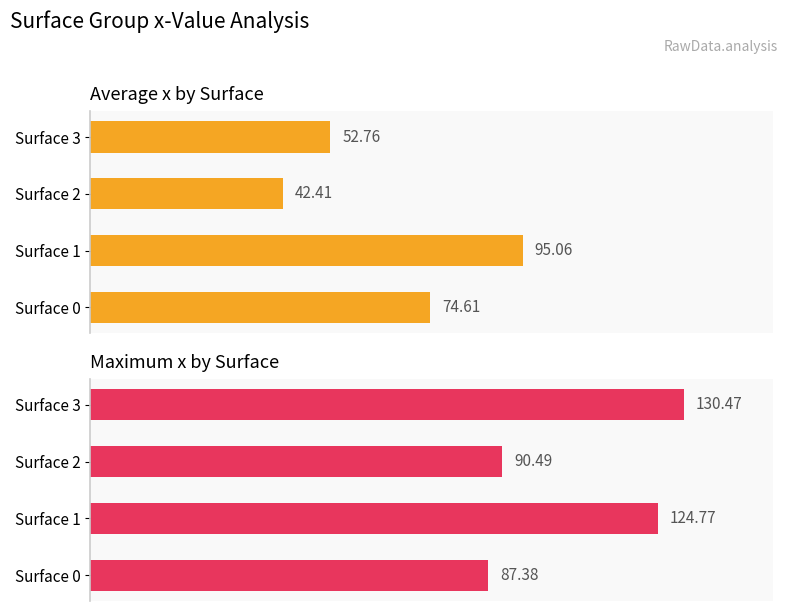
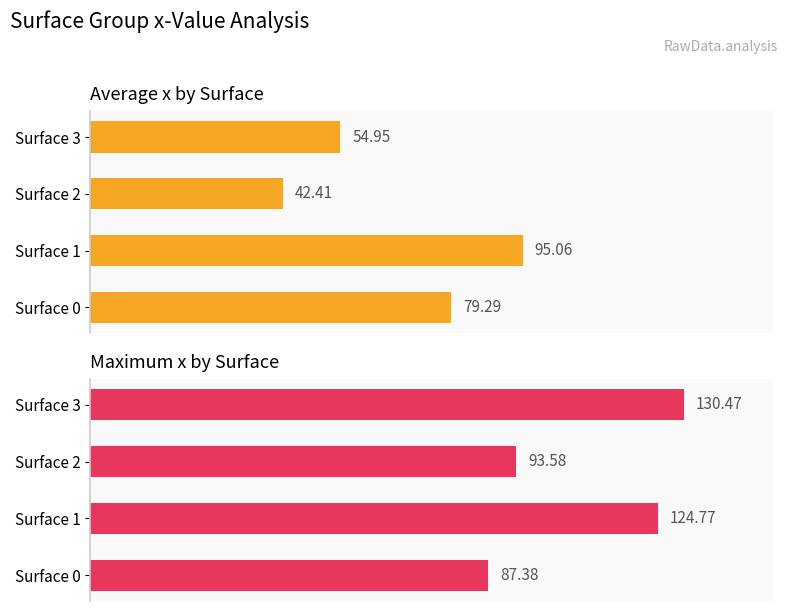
Average x by Surface, Surface 3: 52.76 -> 54.95
Average x by Surface, Surface 0: 74.61 -> 79.29
Maximum x by Surface, Surface 2: 90.49 -> 93.58
